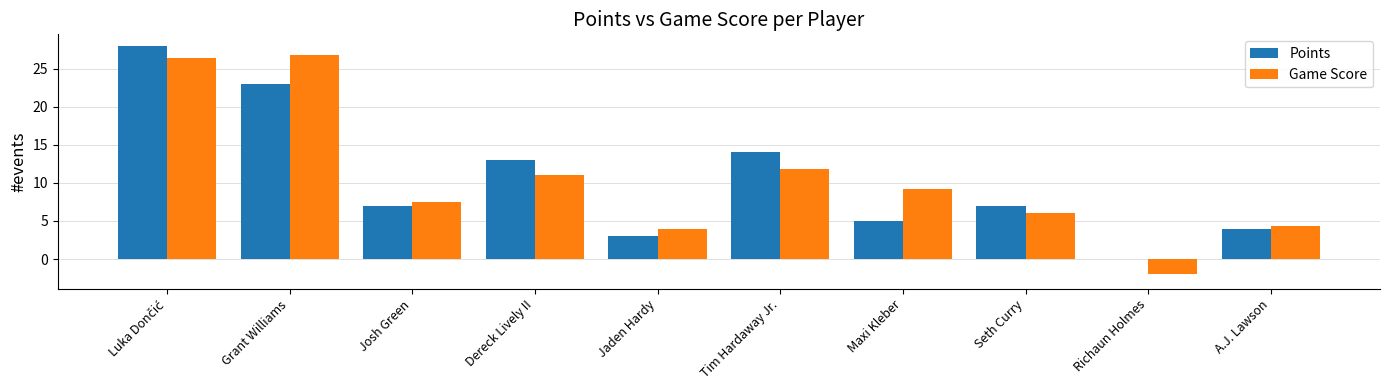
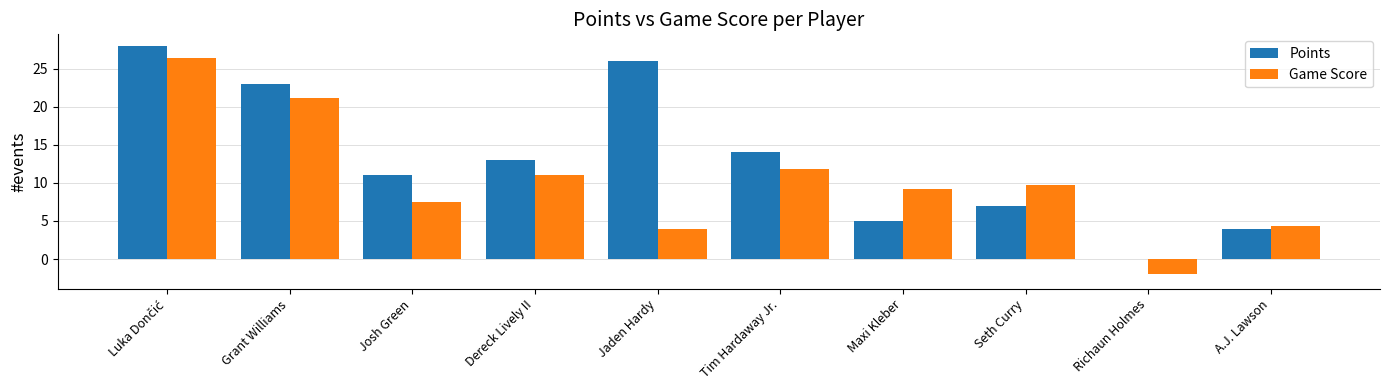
Game Score, Grant Williams: 27 -> 21
Points, Josh Green: 7 -> 11
Points, Jaden Hardy: 3 -> 26
Game Score, Seth Curry: 6 -> 10
